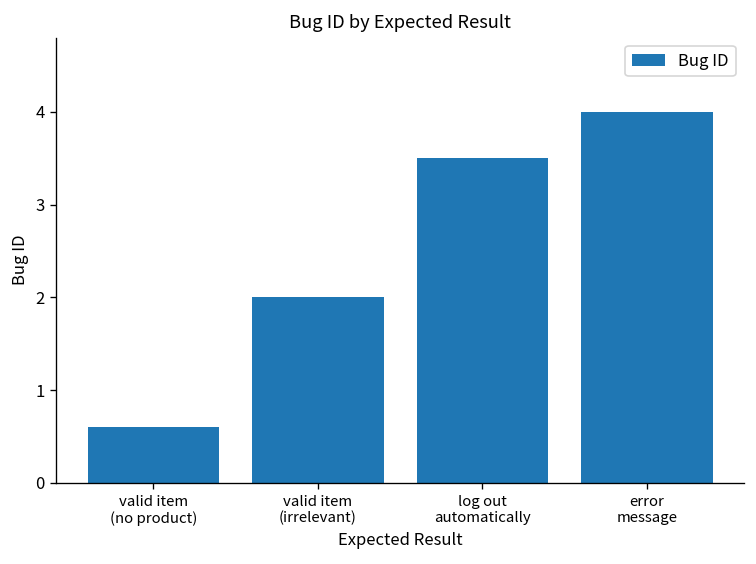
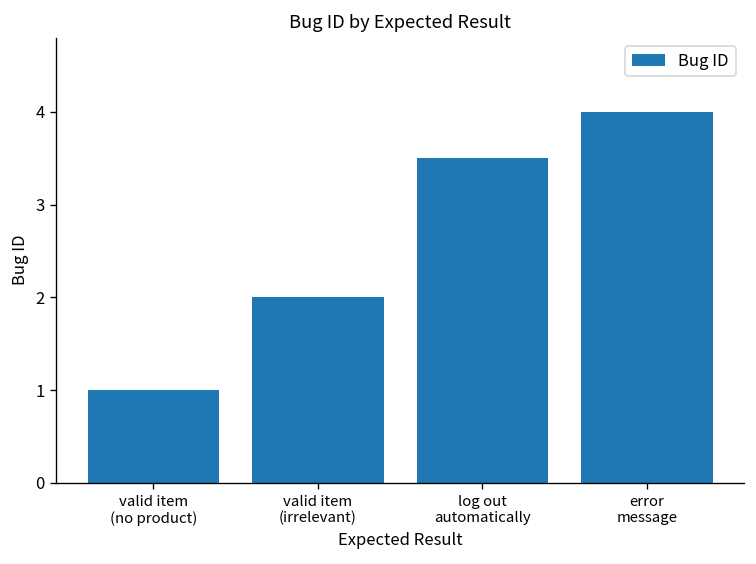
valid item (no product): 0.6 -> 1.0
